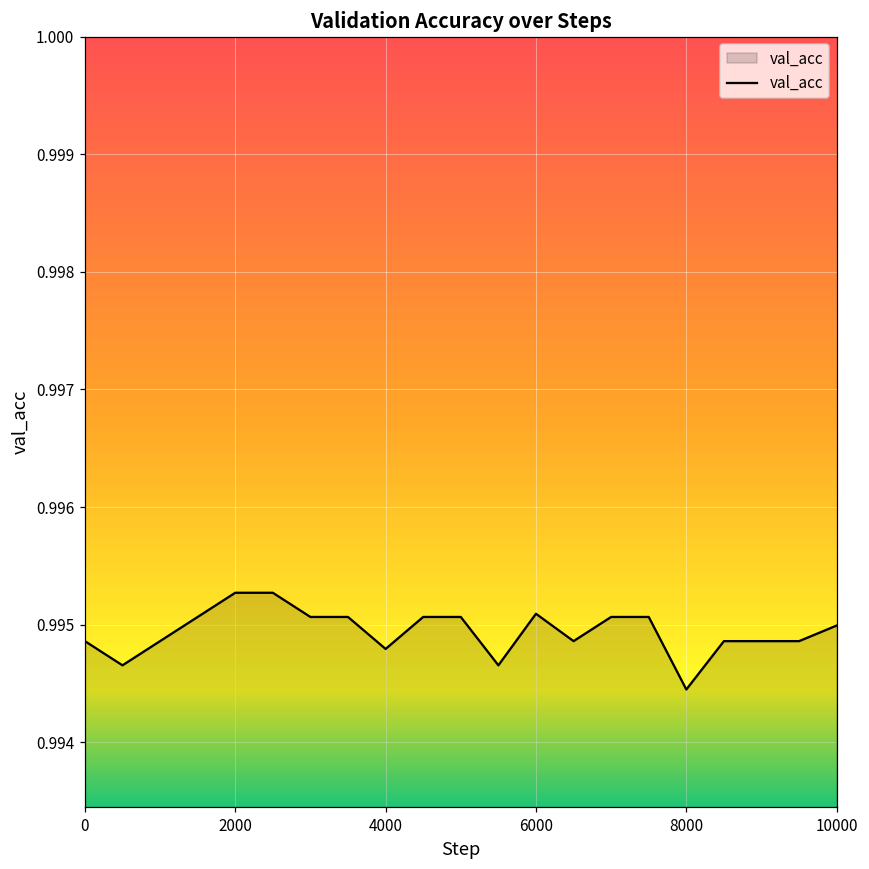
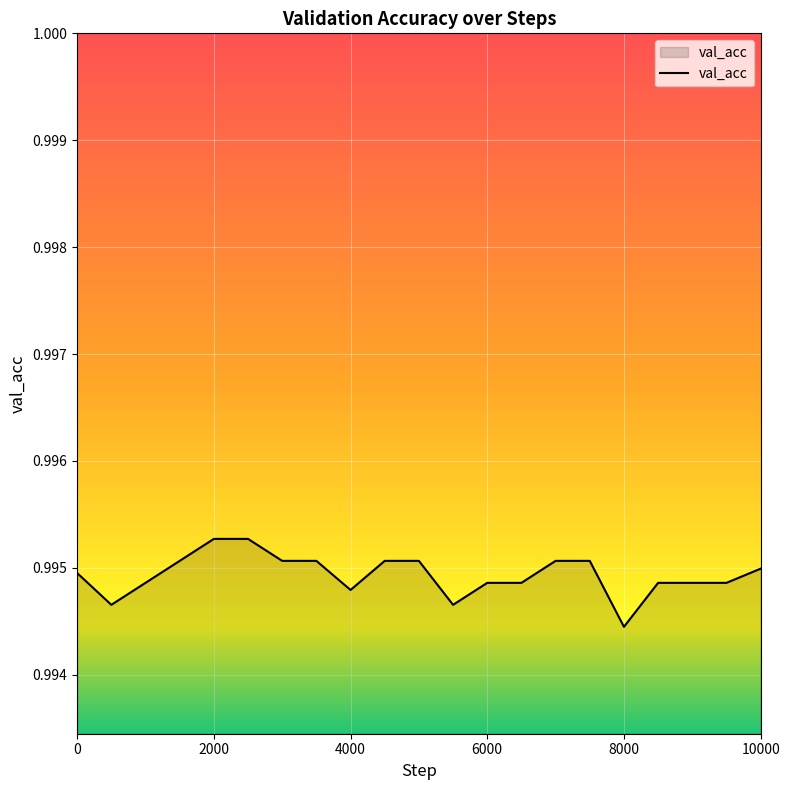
0: 0.99486 -> 0.99495
6000: 0.99509 -> 0.99486
